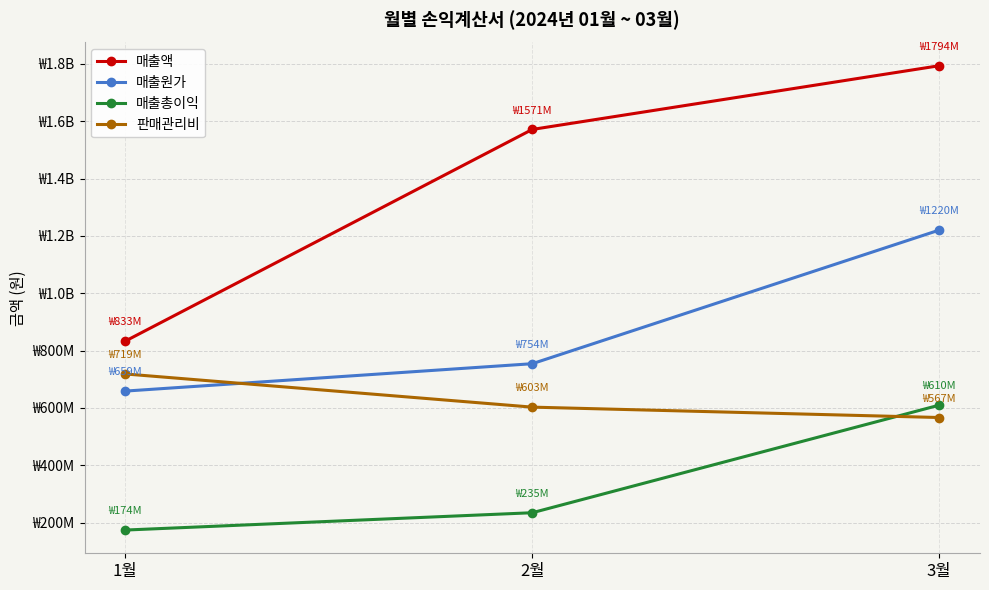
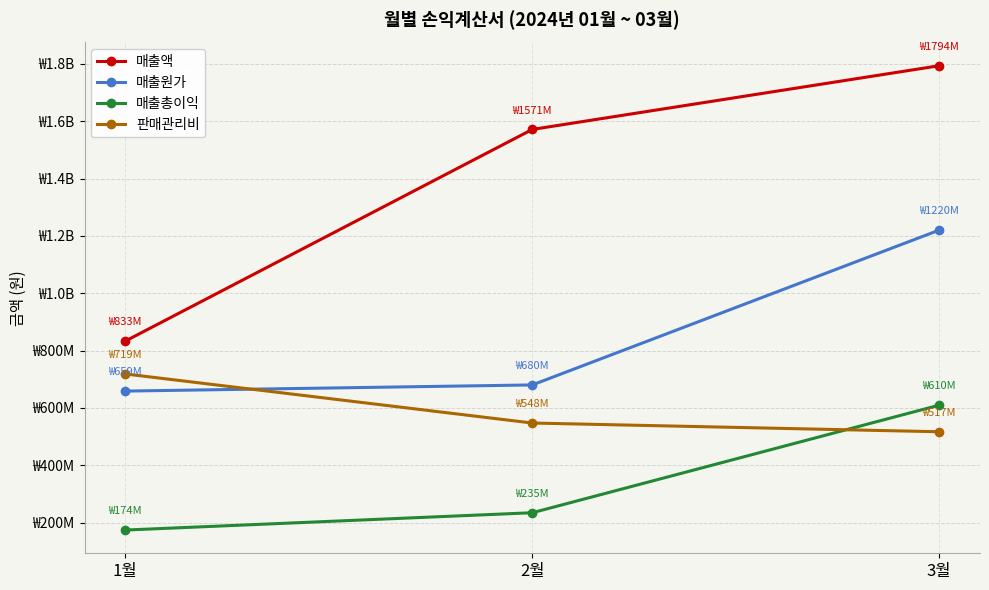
매출원가, 2월: 754M -> 680M
판매관리비, 2월: 603M -> 548M
판매관리비, 3월: 567M -> 517M
